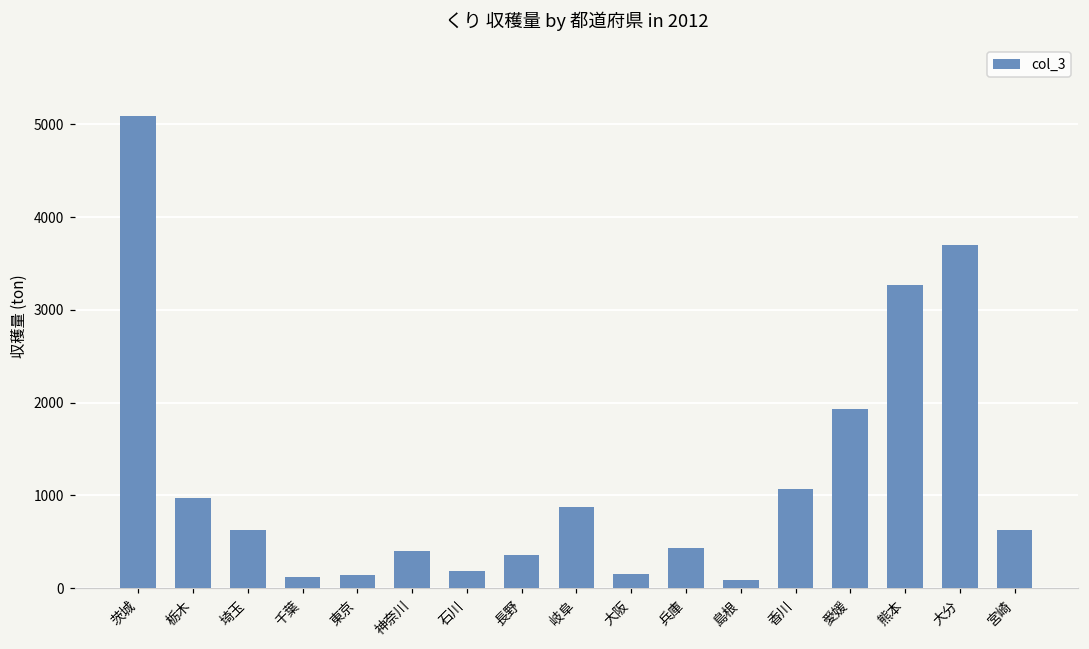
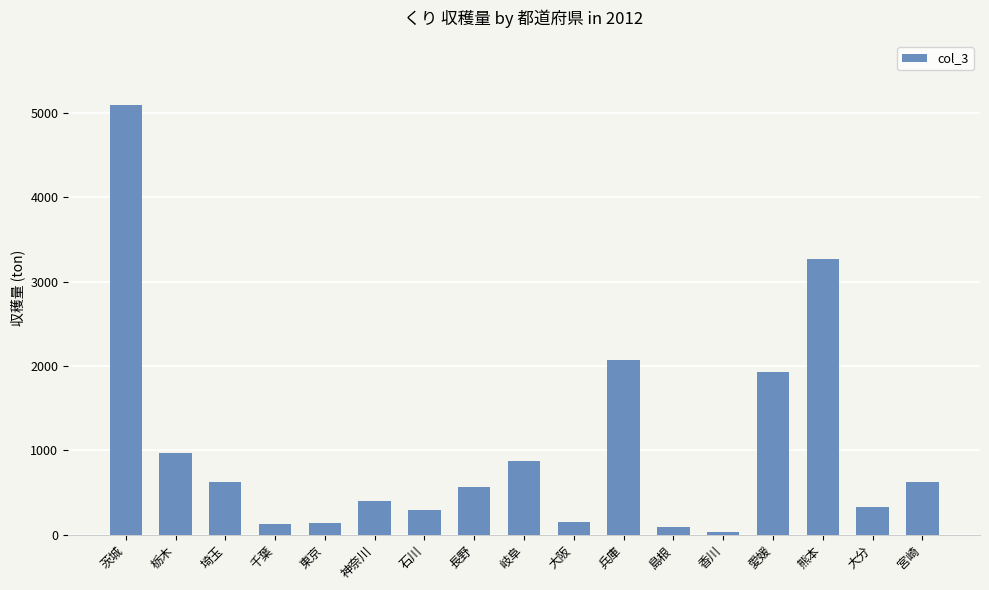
石川: 200 -> 300
長野: 400 -> 600
兵庫: 400 -> 2100
香川: 1100 -> 0
大分: 3700 -> 300
